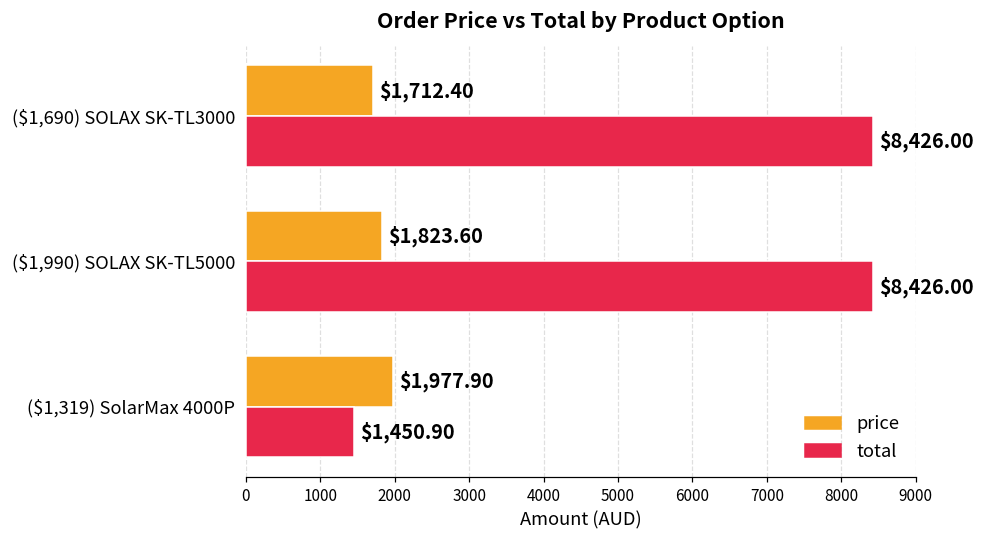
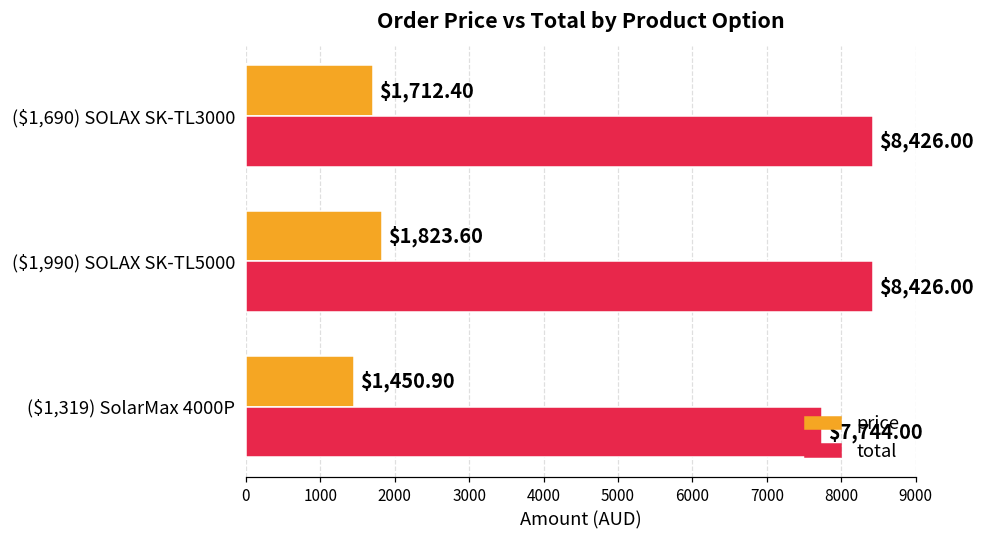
price, ($1,319) SolarMax 4000P: $1,977.90 -> $1,450.90
total, ($1,319) SolarMax 4000P: $1,450.90 -> $7,744.00
